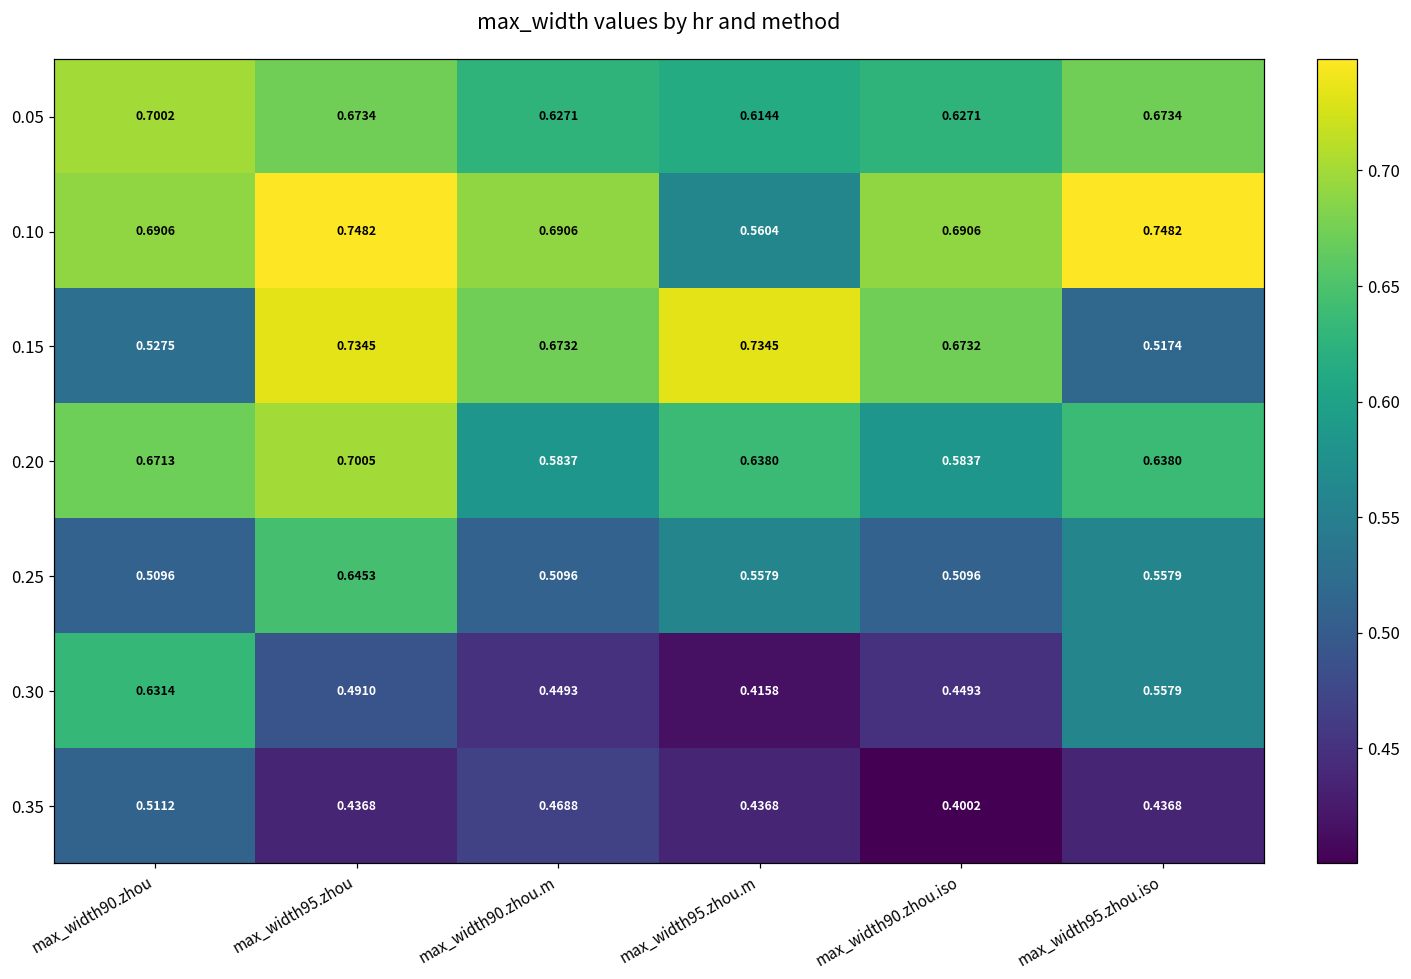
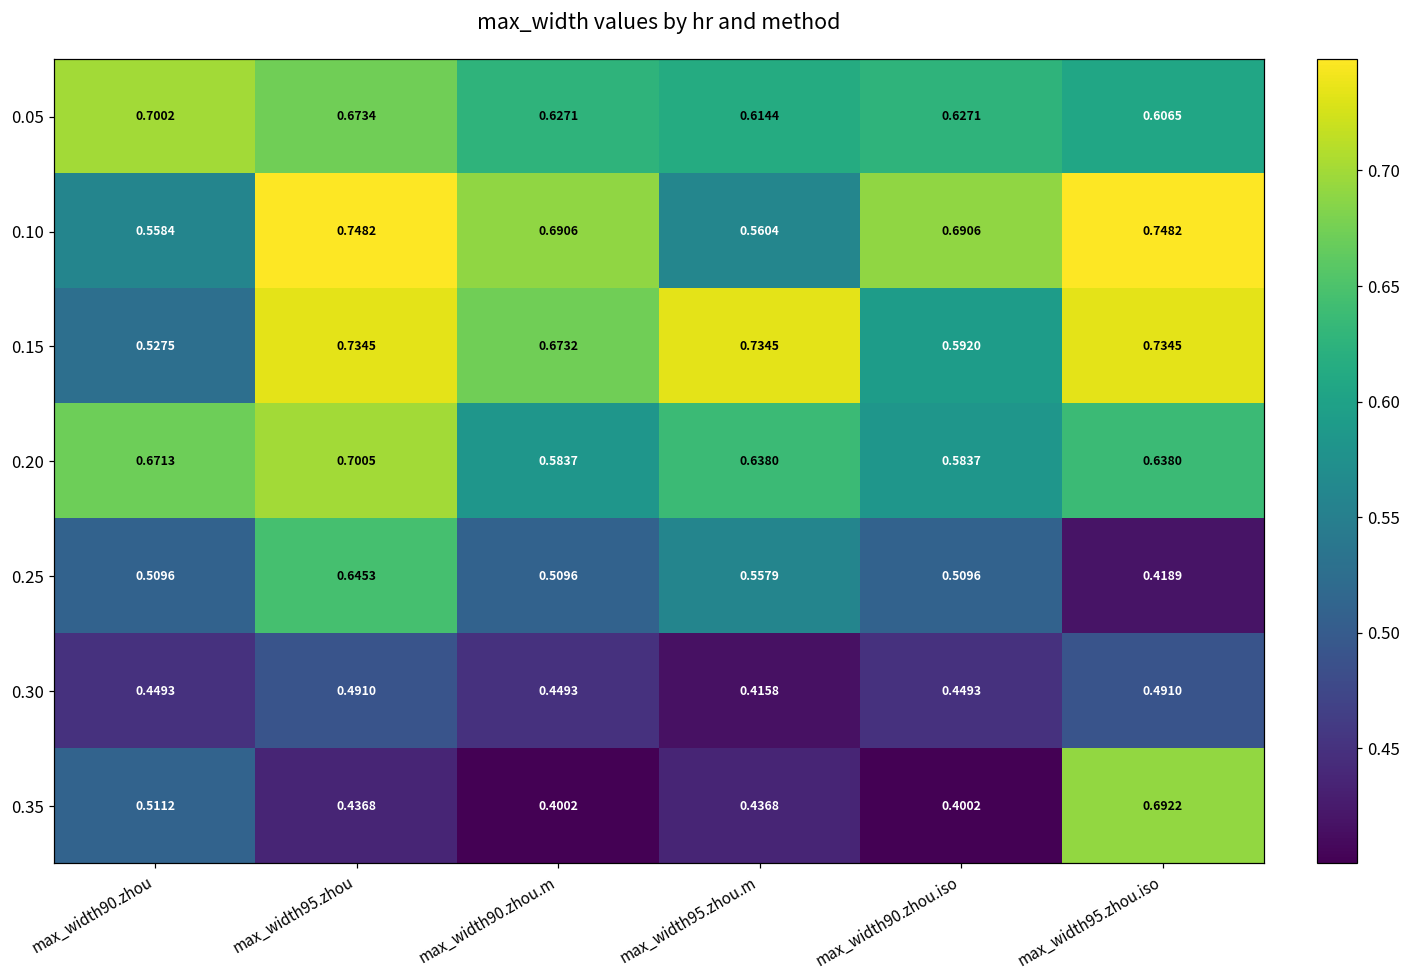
0.05, max_width95.zhou.iso: 0.6734 -> 0.6065
0.10, max_width90.zhou: 0.6906 -> 0.5584
0.15, max_width90.zhou.iso: 0.6732 -> 0.5920
0.15, max_width95.zhou.iso: 0.5174 -> 0.7345
0.25, max_width95.zhou.iso: 0.5579 -> 0.4189
0.30, max_width90.zhou: 0.6314 -> 0.4493
0.30, max_width95.zhou.iso: 0.5579 -> 0.4910
0.35, max_width90.zhou.m: 0.4688 -> 0.4002
0.35, max_width95.zhou.iso: 0.4368 -> 0.6922
